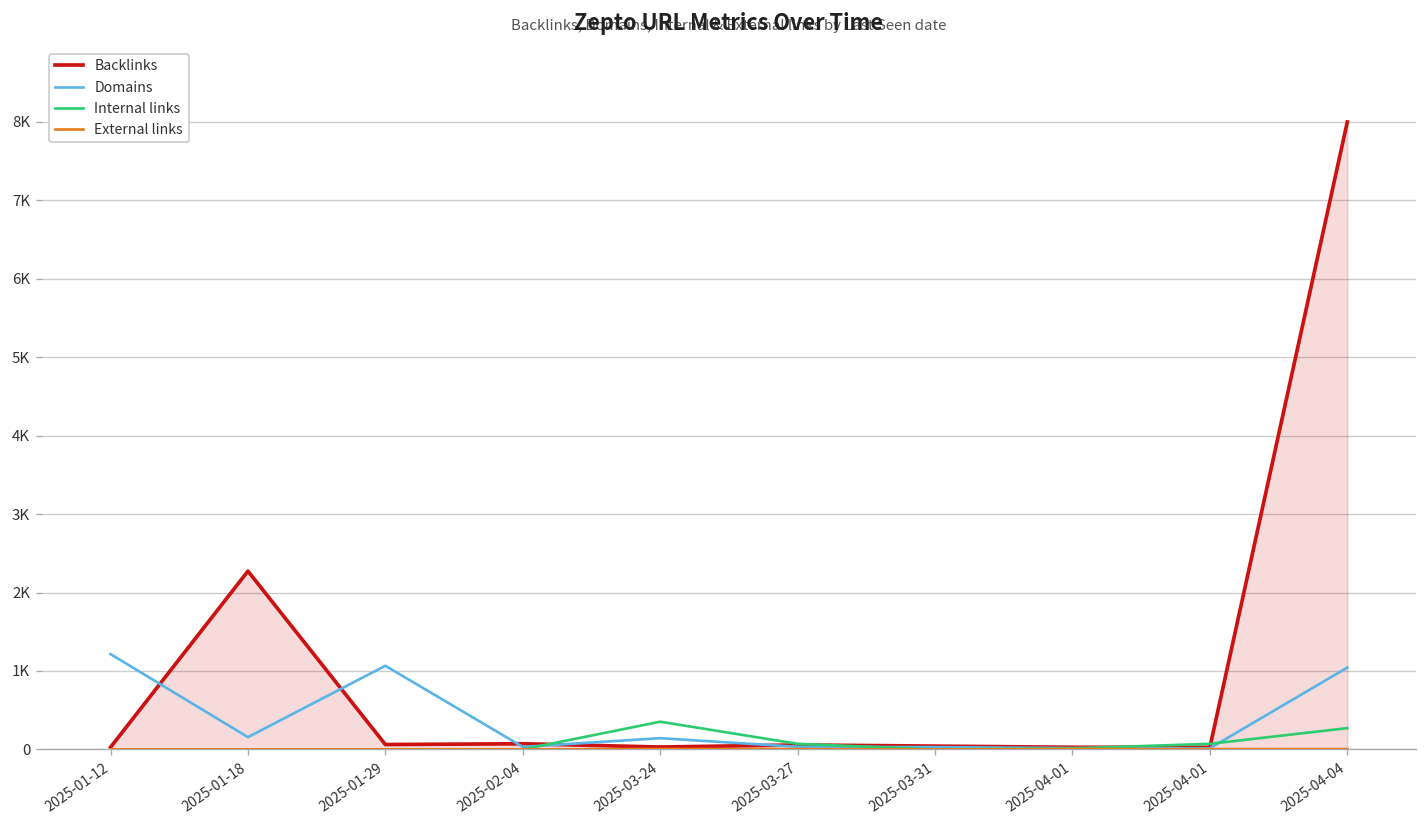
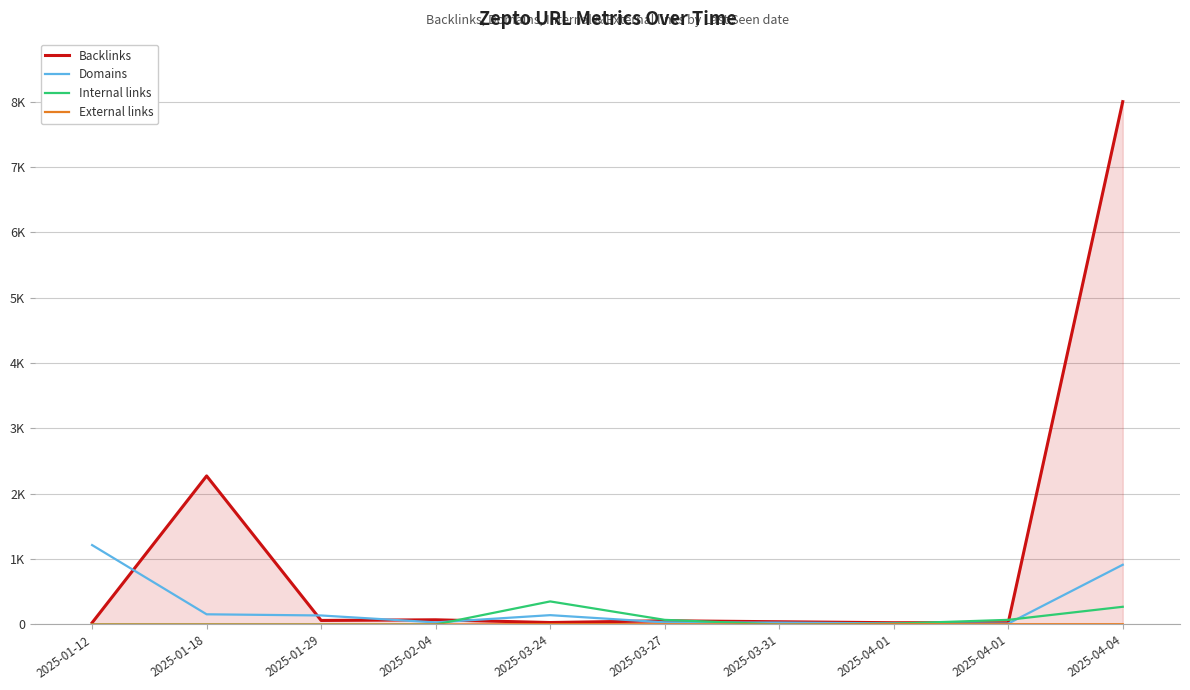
Domains, 2025-01-29: 1100 -> 100
Domains, 2025-04-04: 1000 -> 900
